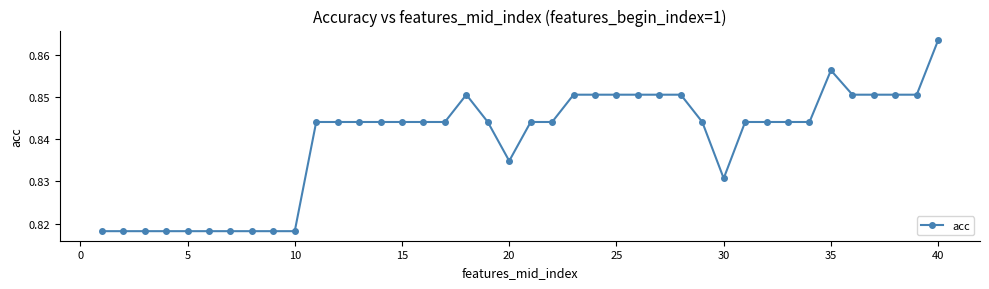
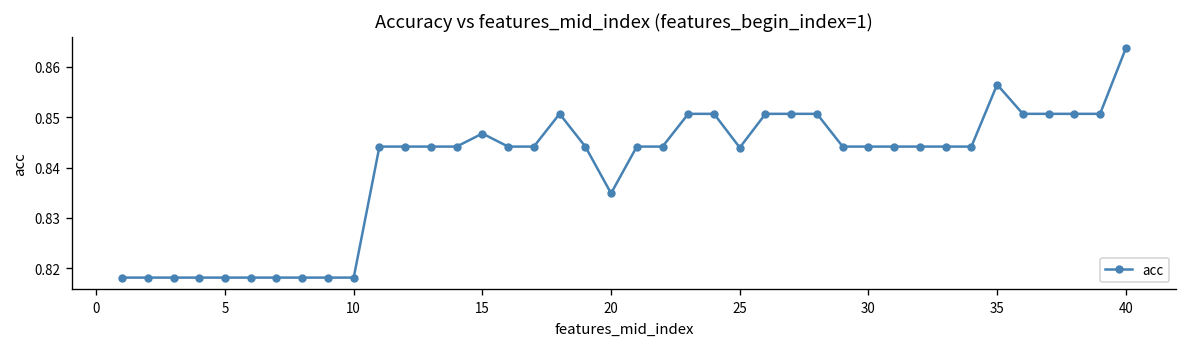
15: 0.844 -> 0.847
25: 0.851 -> 0.844
30: 0.831 -> 0.844
